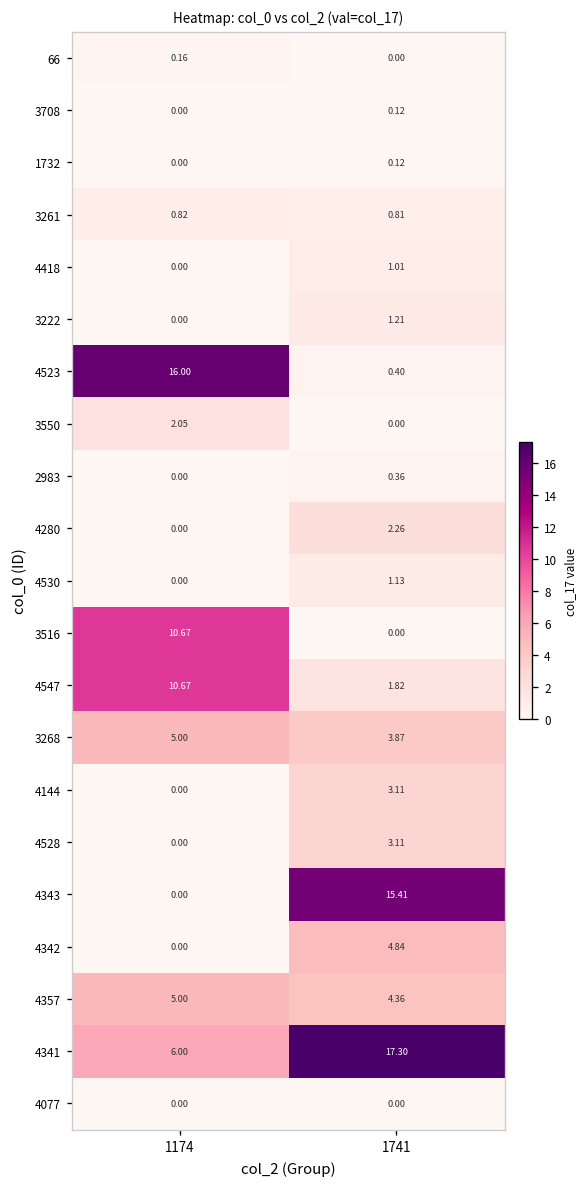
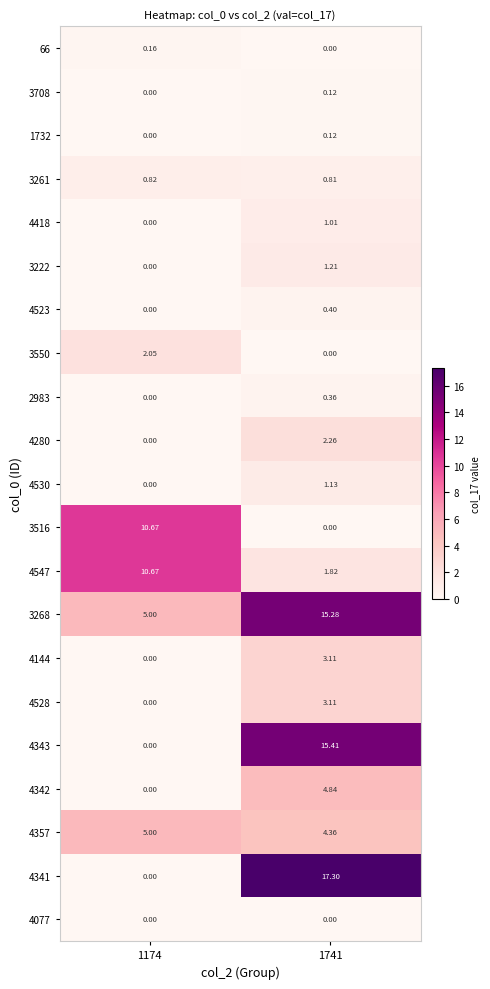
4523, 1174: 16.00 -> 0.00
3268, 1741: 3.87 -> 15.28
4341, 1174: 6.00 -> 0.00
